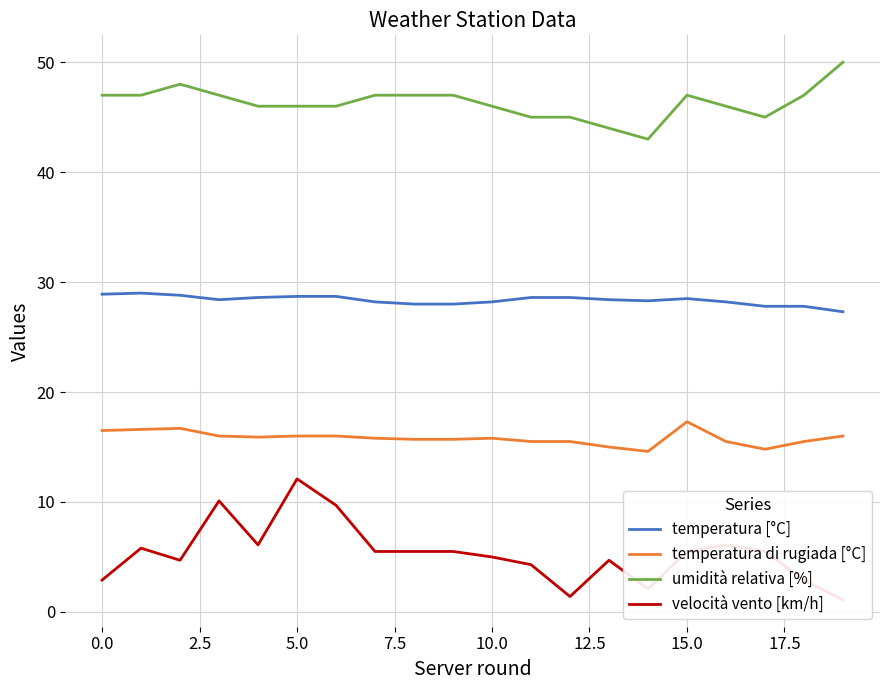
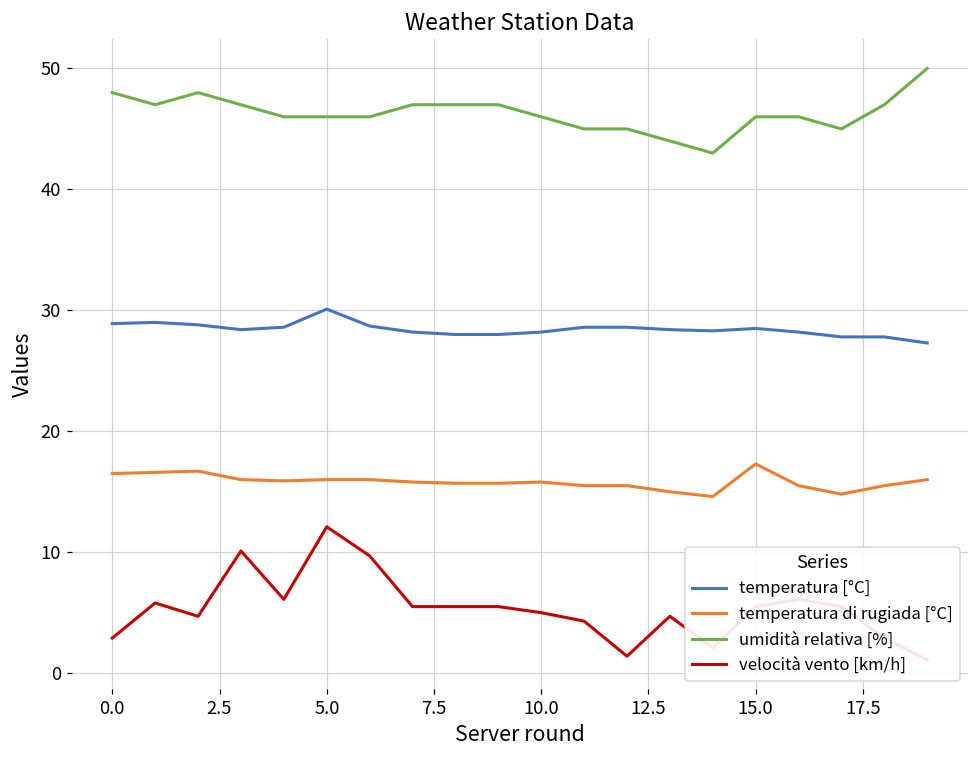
umidità relativa [%], 0.0: 47 -> 48
temperatura [°C], 5.0: 28.7 -> 30.1
umidità relativa [%], 15.0: 47 -> 46
